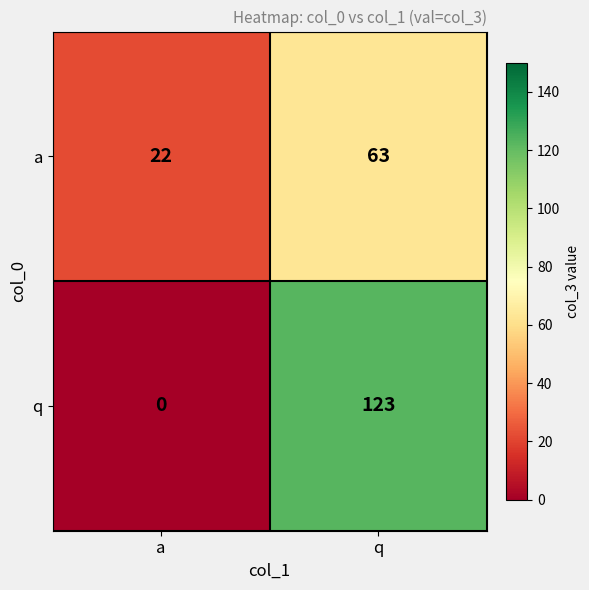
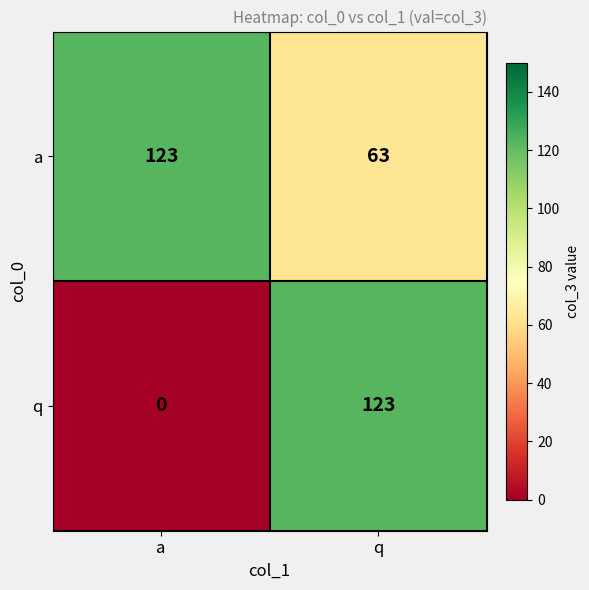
a, a: 22 -> 123
